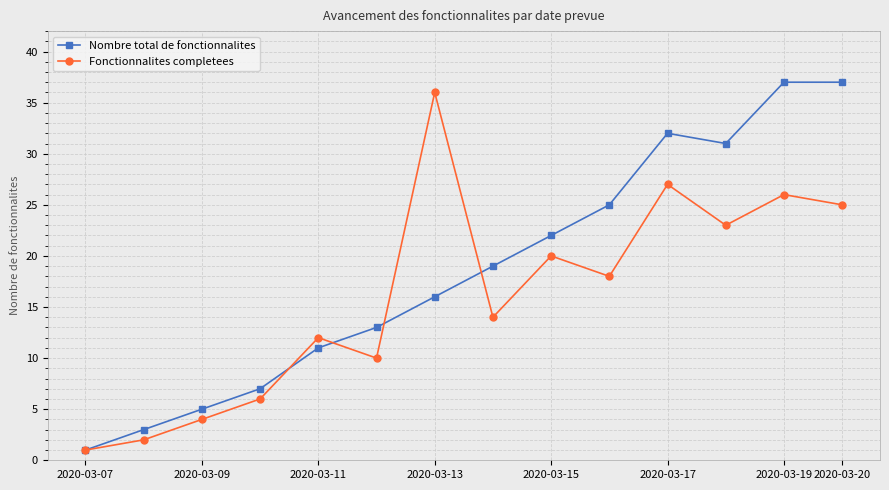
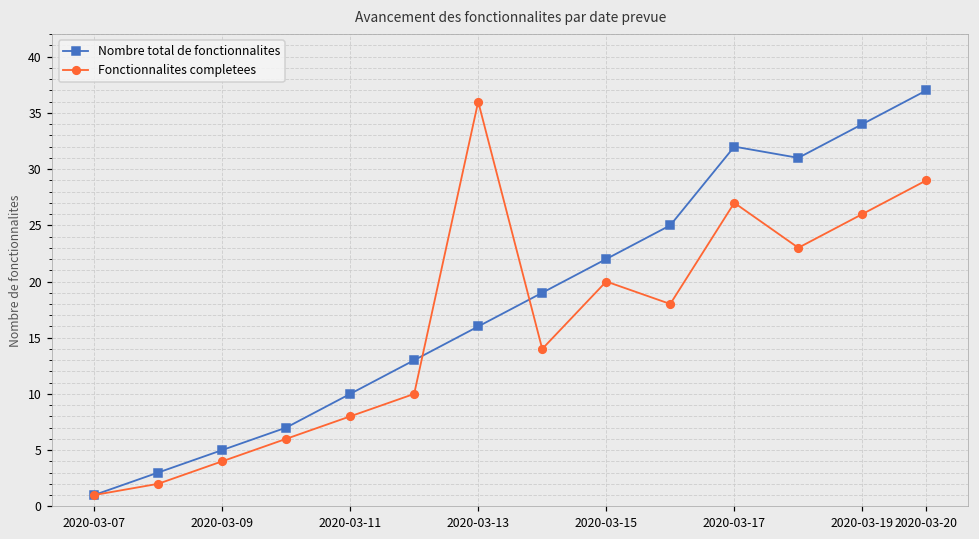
Nombre total de fonctionnalites, 2020-03-11: 11 -> 10
Fonctionnalites completees, 2020-03-11: 12 -> 8
Nombre total de fonctionnalites, 2020-03-19: 37 -> 34
Fonctionnalites completees, 2020-03-20: 25 -> 29
